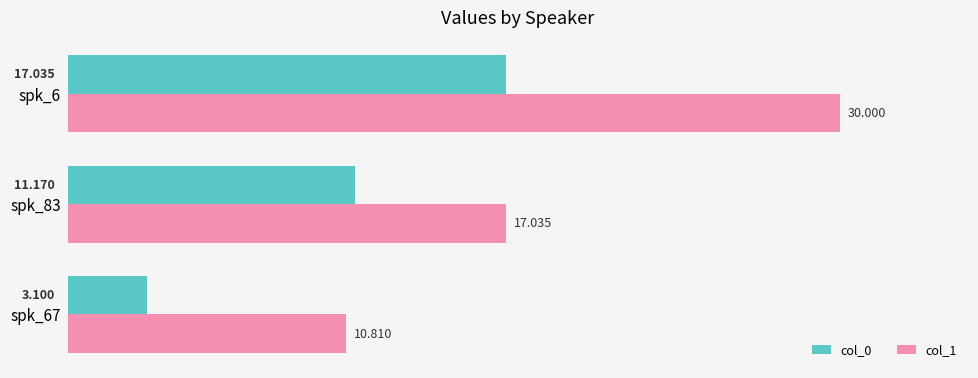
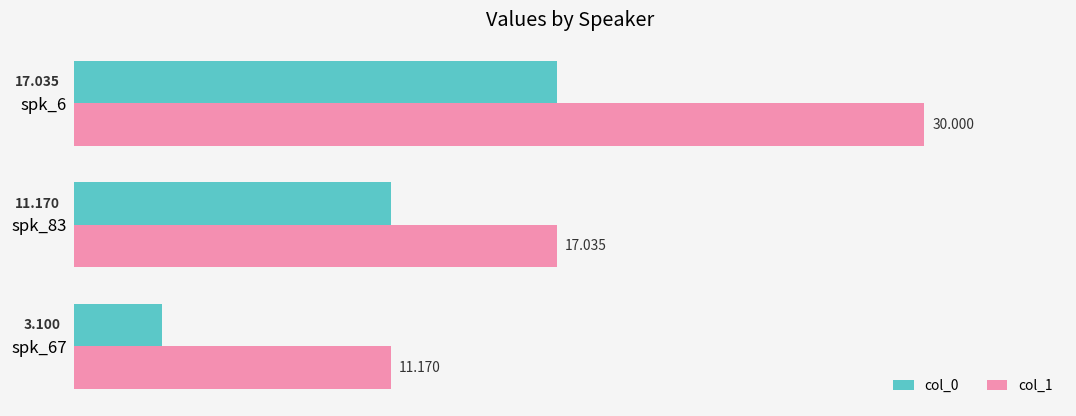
col_1, spk_67: 10.810 -> 11.170
